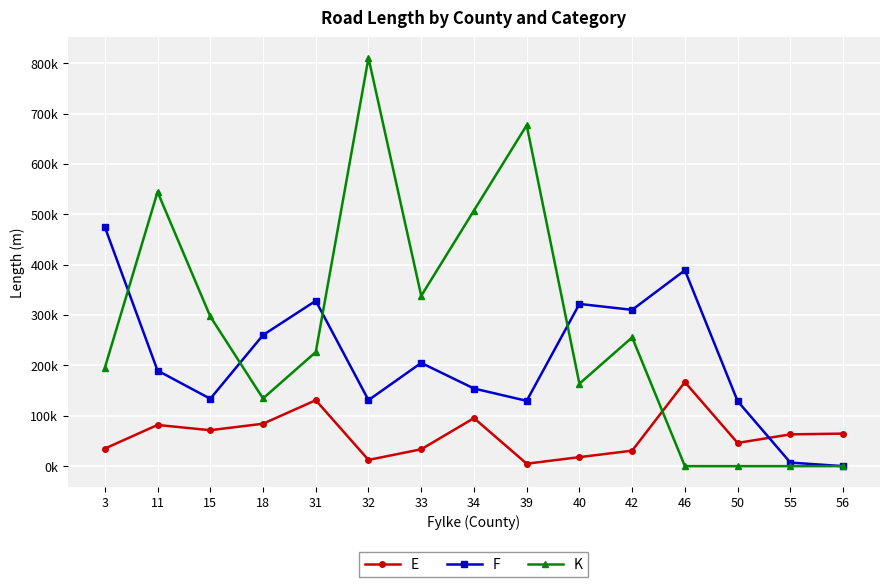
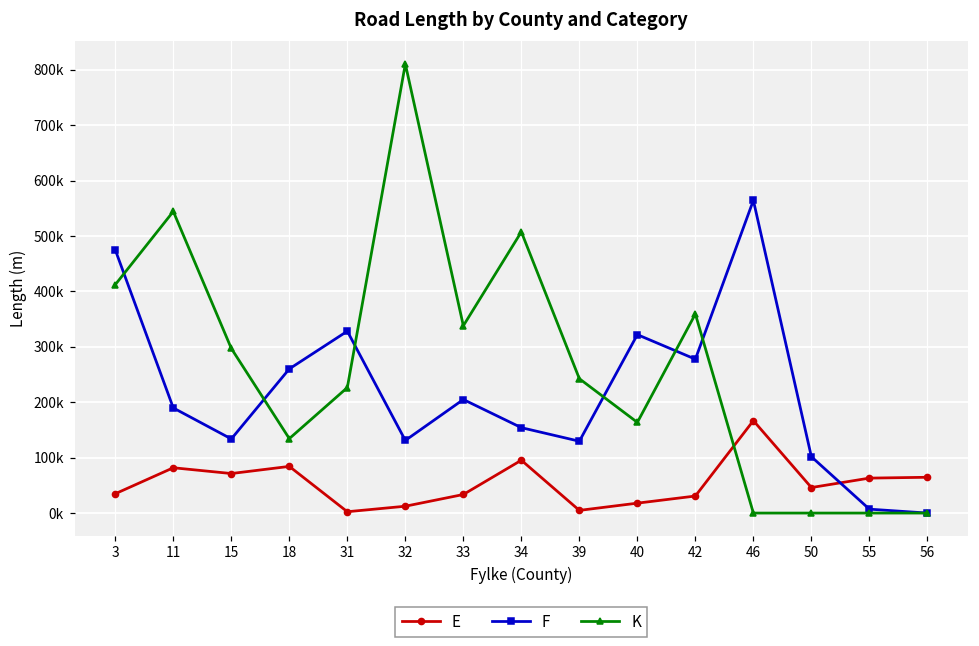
K, 3: 200000 -> 410000
E, 31: 130000 -> 0
K, 39: 680000 -> 240000
F, 42: 310000 -> 280000
K, 42: 260000 -> 360000
F, 46: 390000 -> 560000
F, 50: 130000 -> 100000
